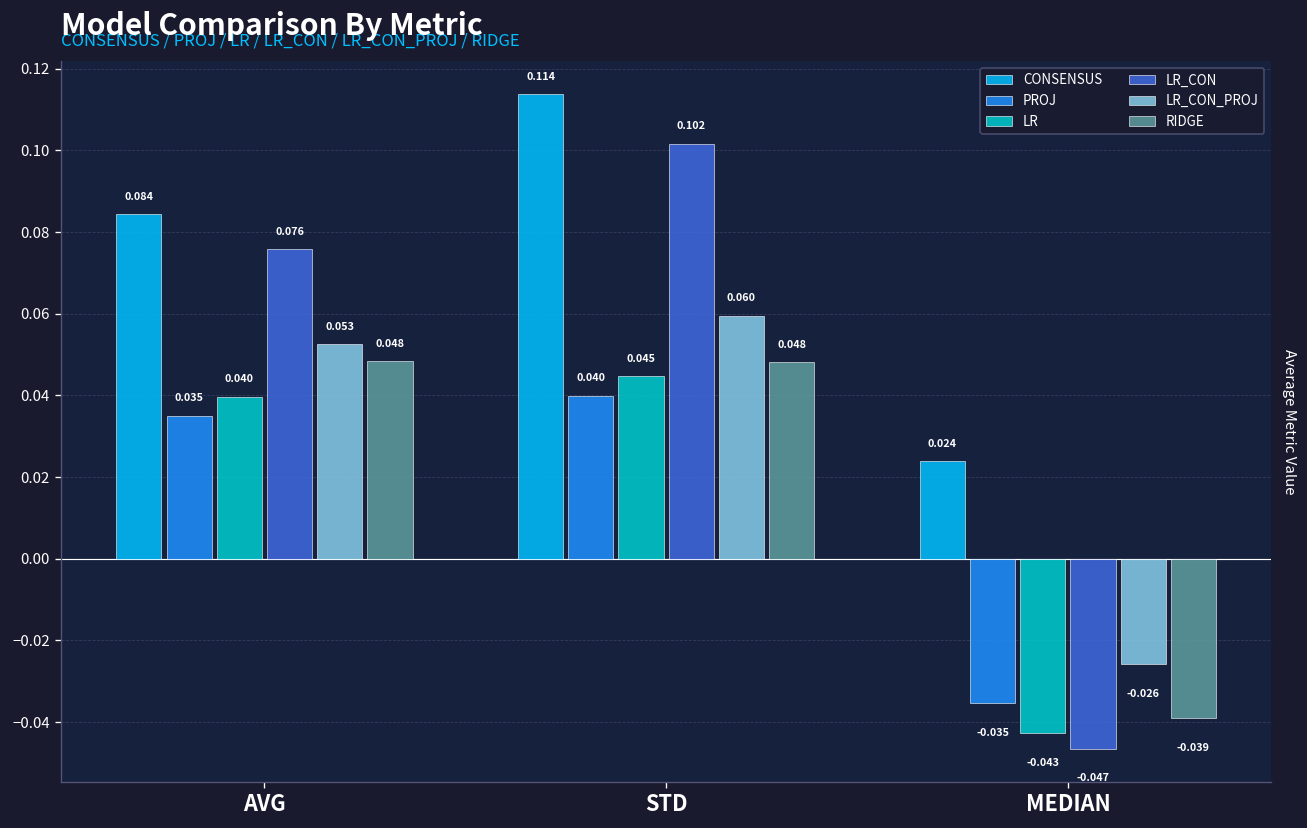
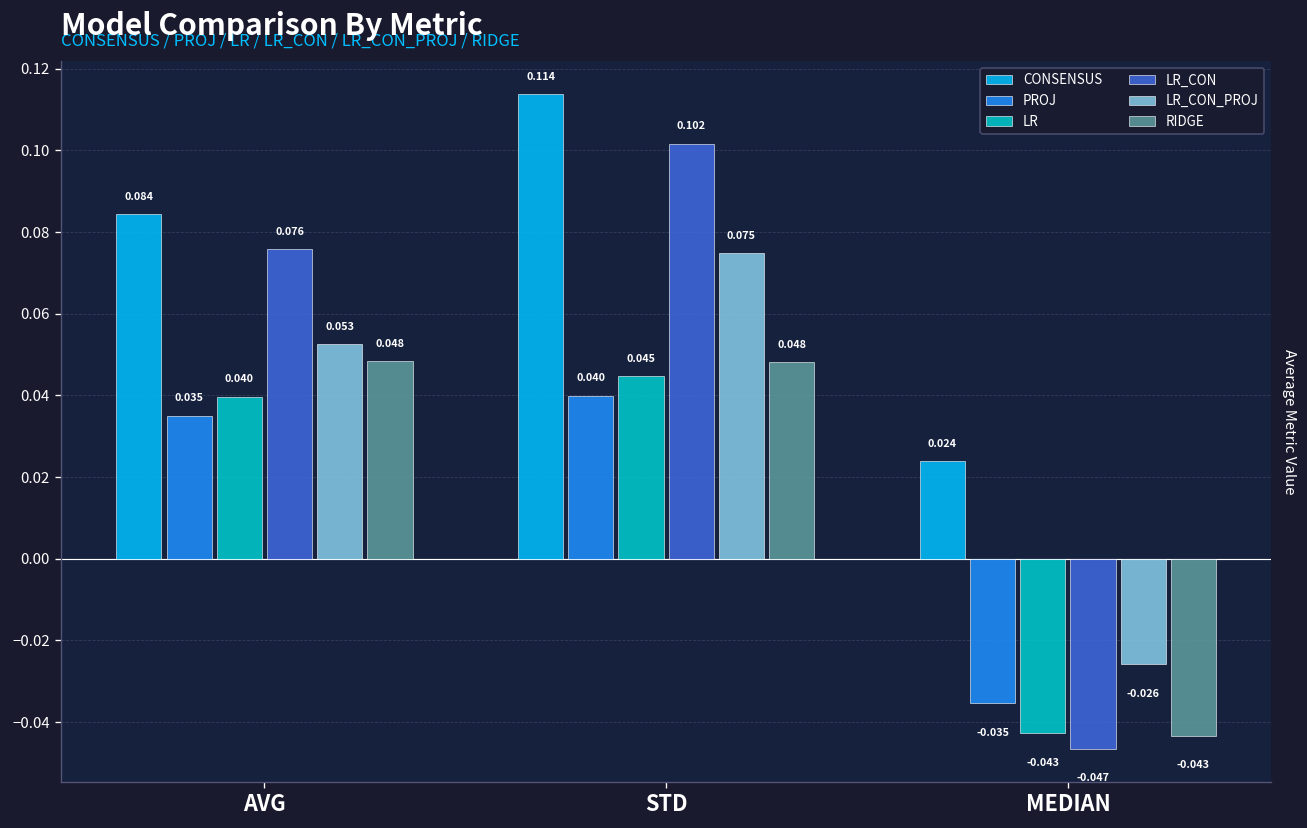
LR_CON_PROJ, STD: 0.060 -> 0.075
RIDGE, MEDIAN: -0.039 -> -0.043
